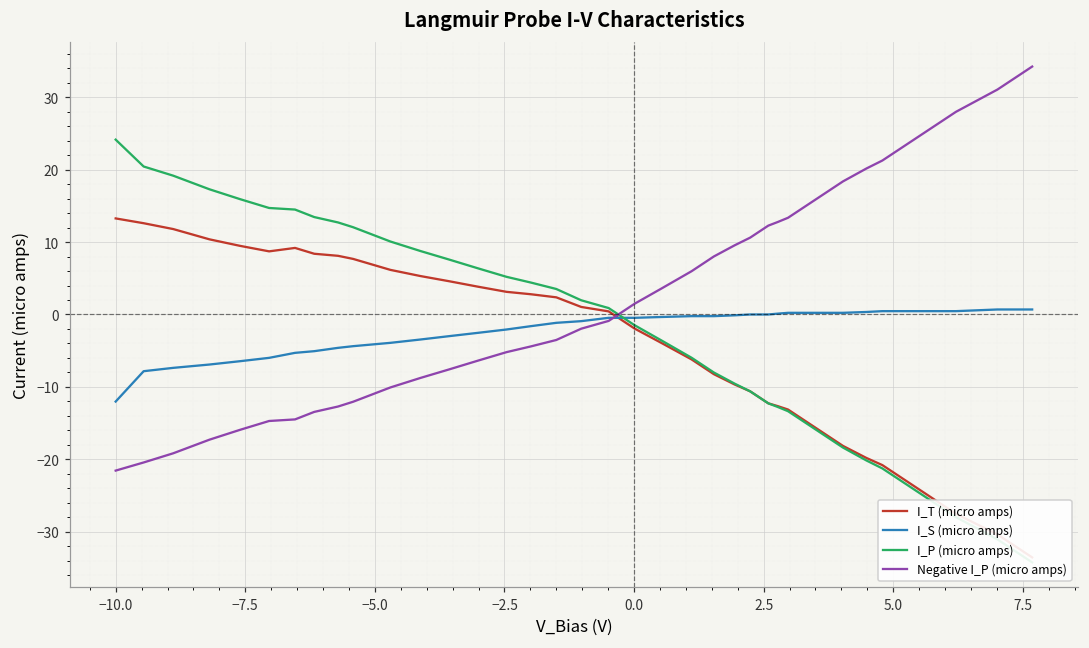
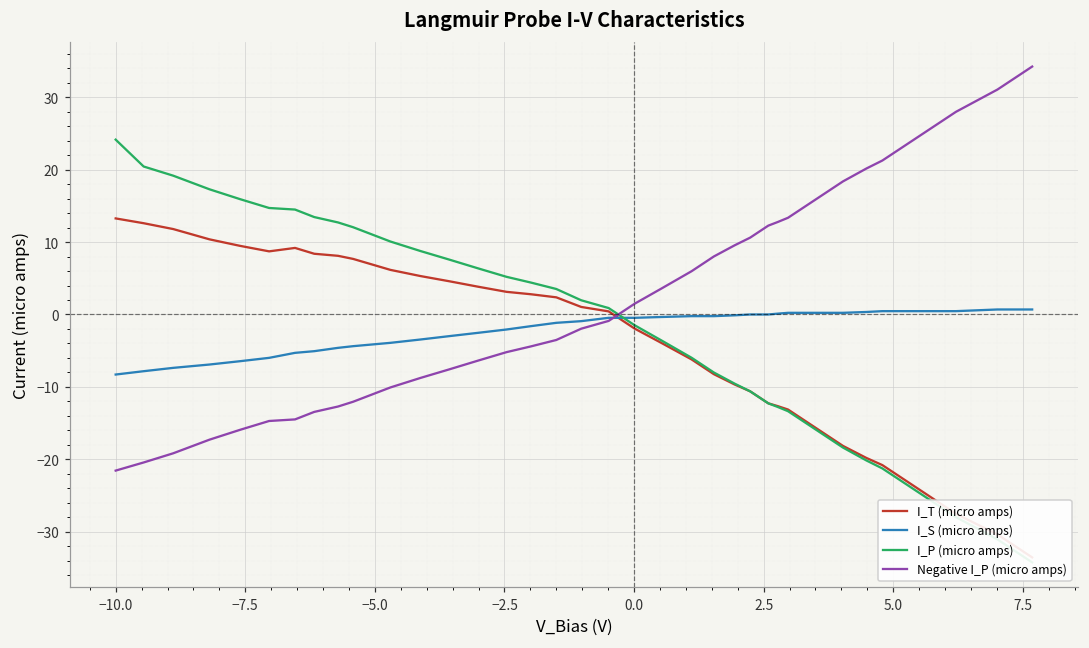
I_S (micro amps), −10.0: -12 -> -8
